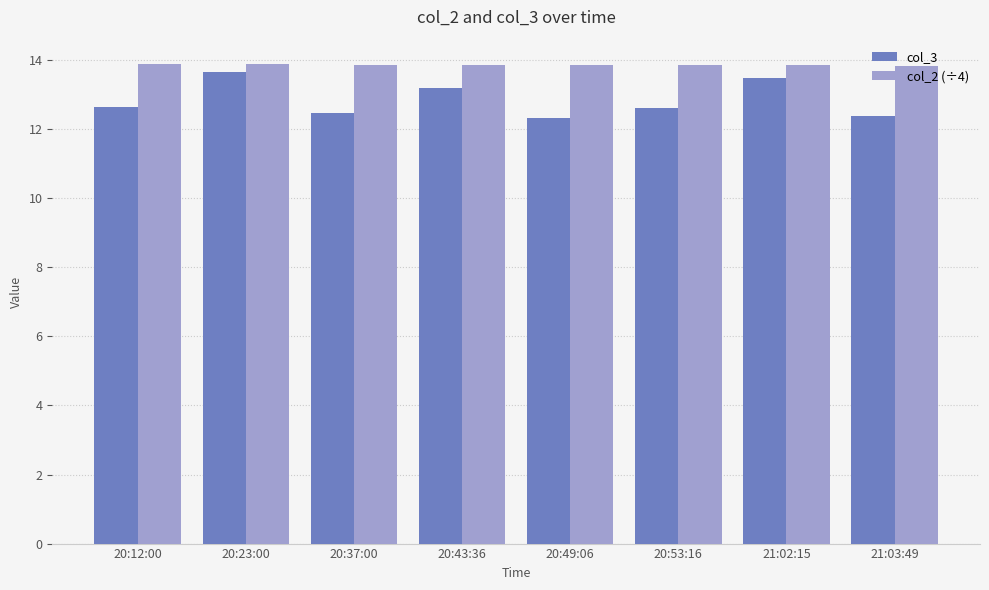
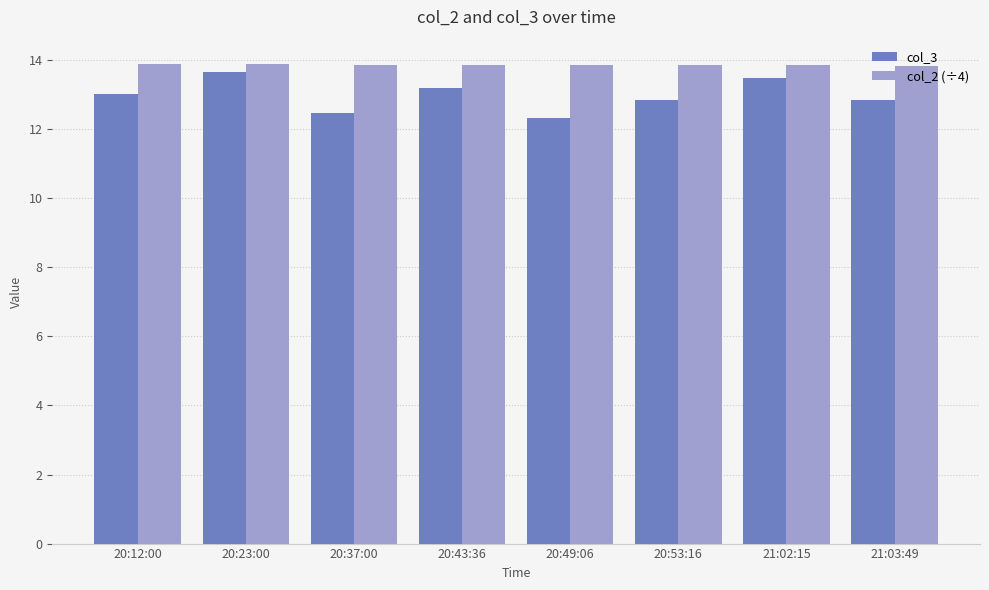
col_3, 20:12:00: 12.6 -> 13.0
col_3, 20:53:16: 12.6 -> 12.9
col_3, 21:03:49: 12.4 -> 12.8
